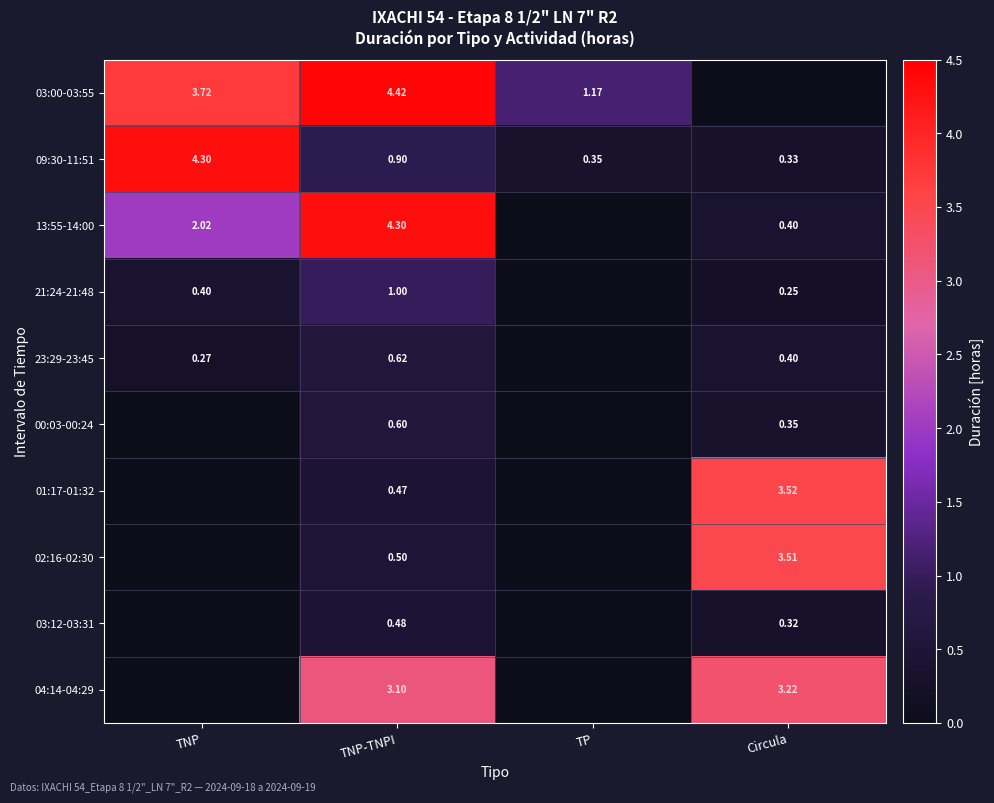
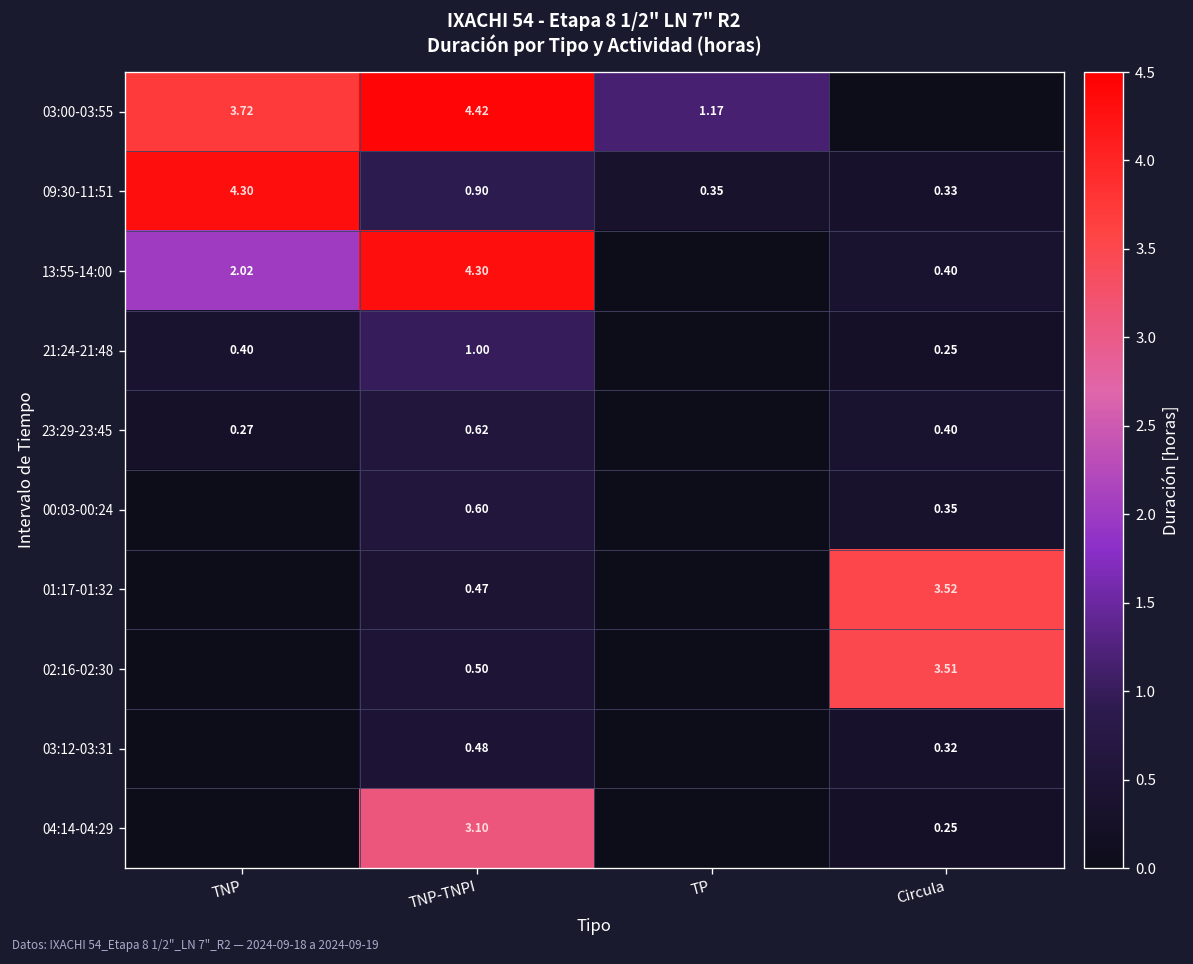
04:14-04:29, Circula: 3.22 -> 0.25
